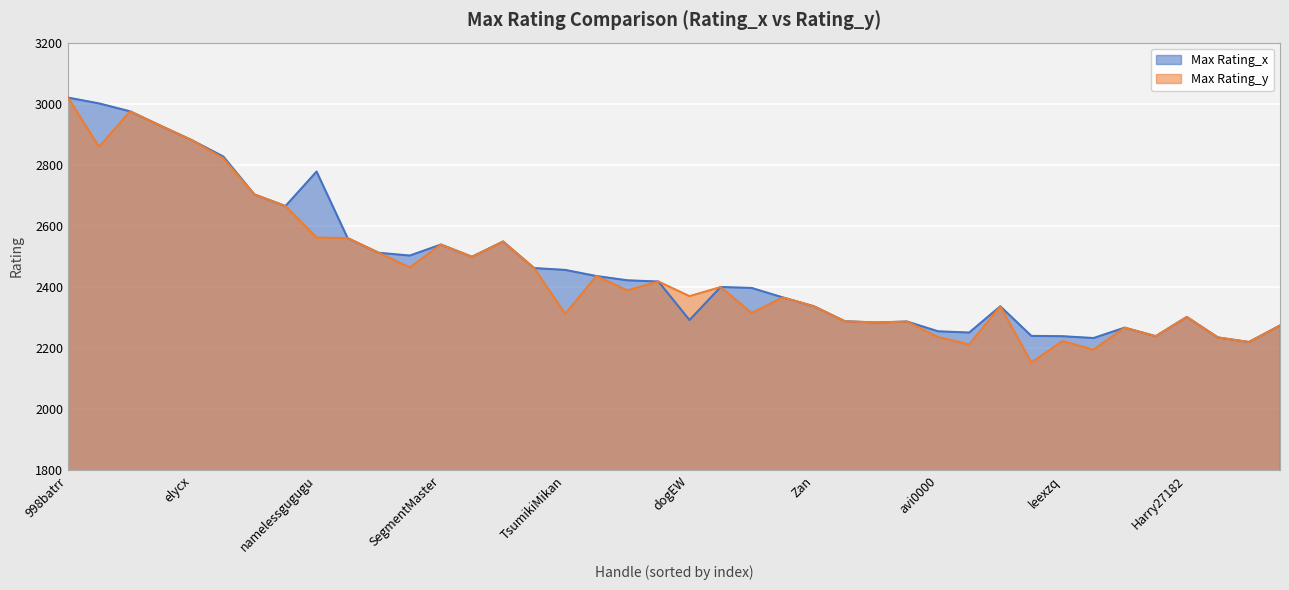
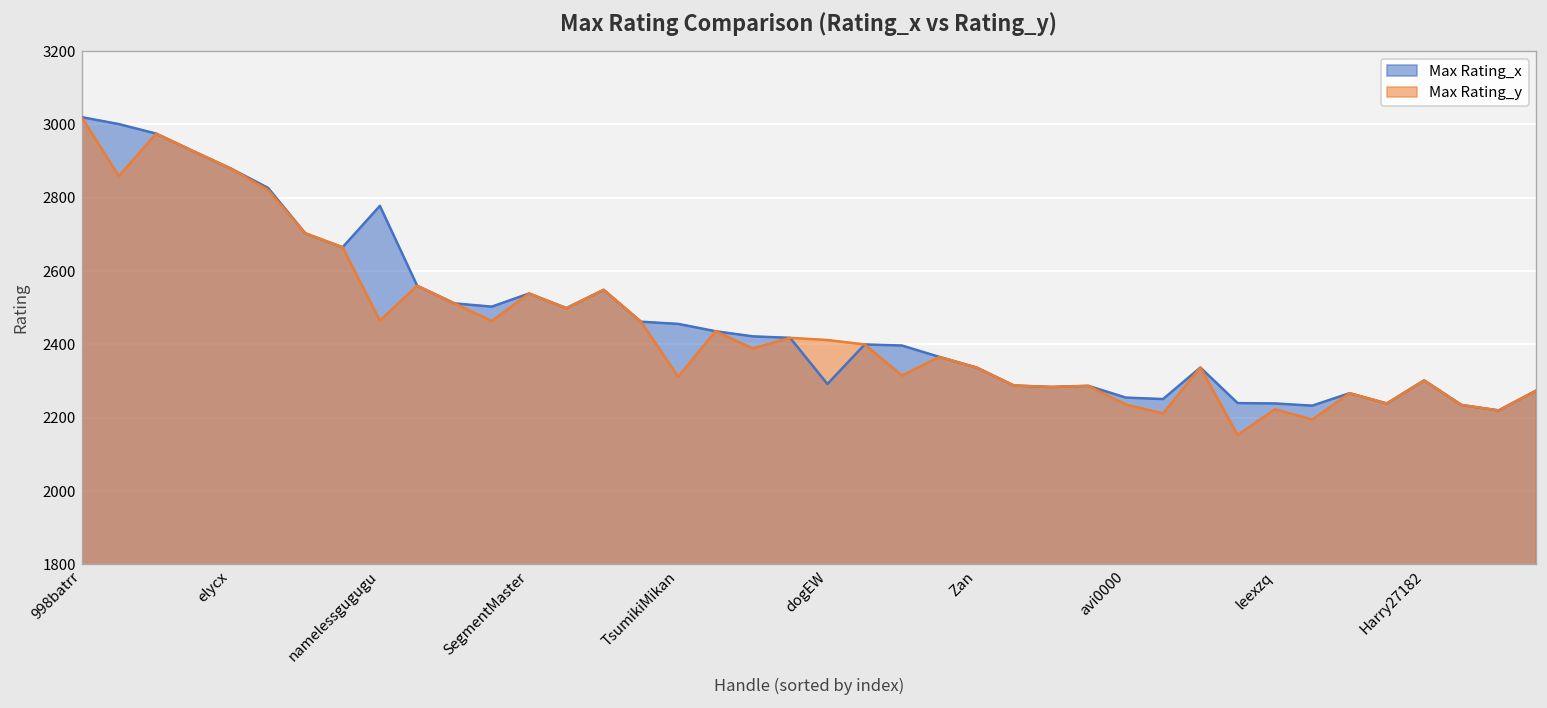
Max Rating_y, namelessgugugu: 2560 -> 2470
Max Rating_y, dogEW: 2370 -> 2410
